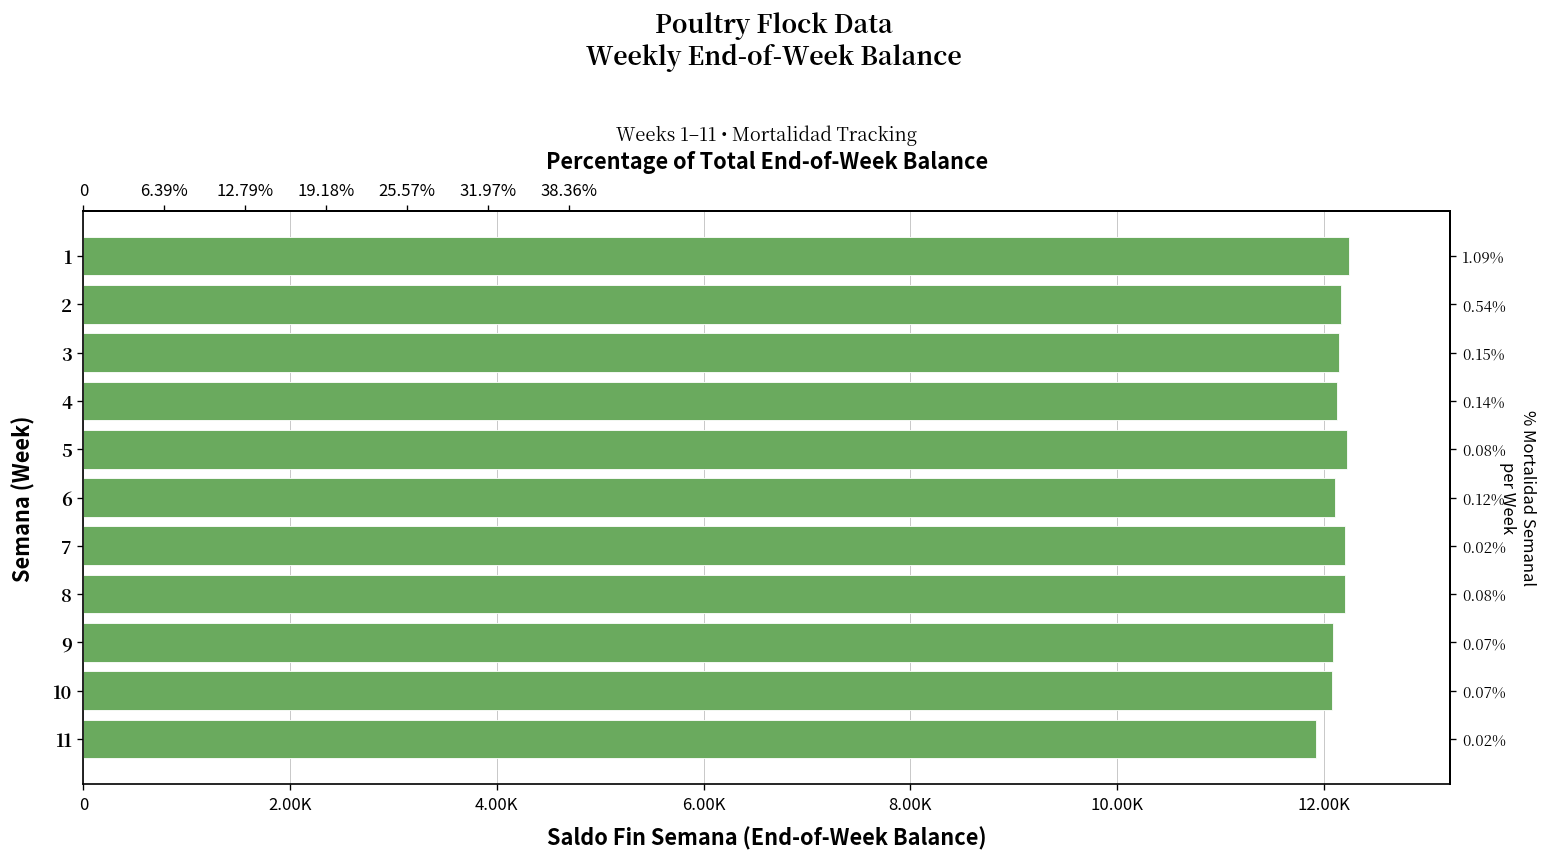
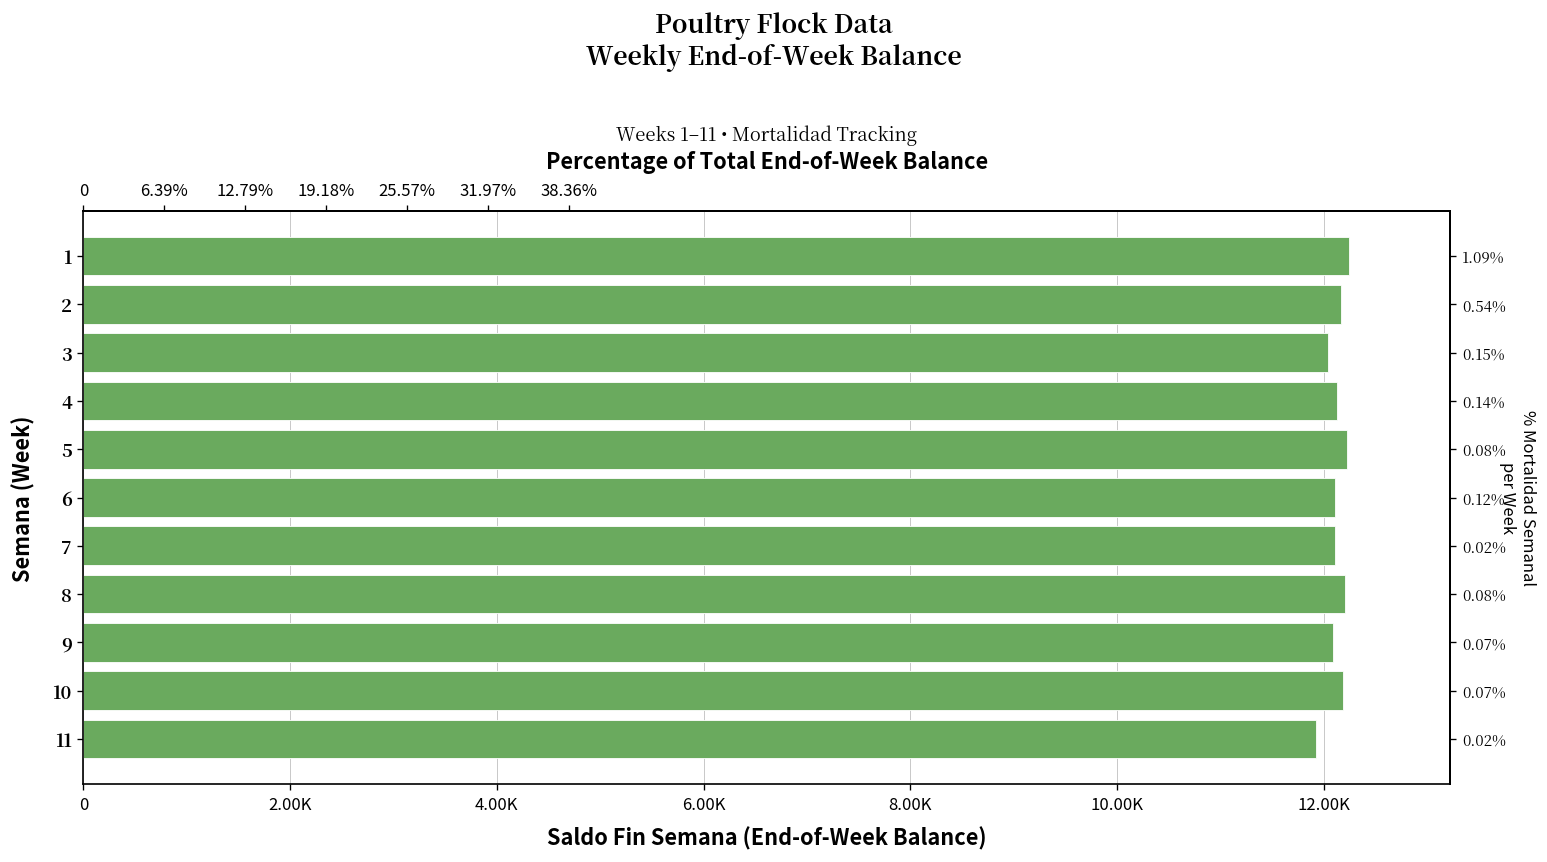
3: 12200 -> 12000
7: 12200 -> 12100
10: 12100 -> 12200
